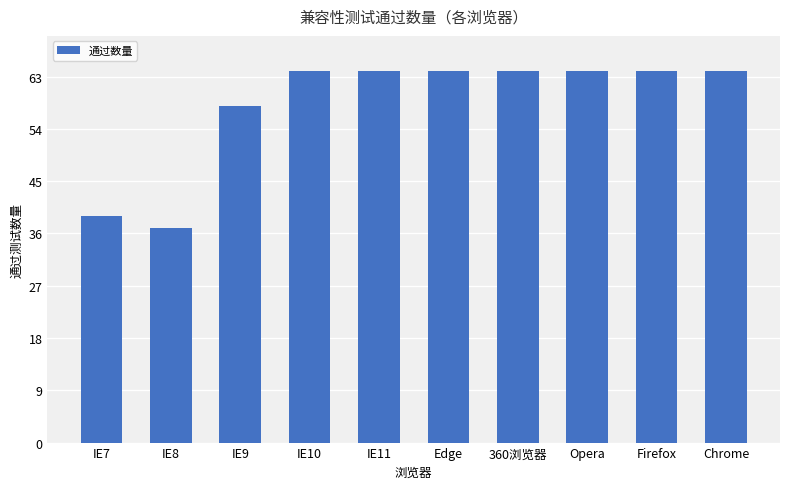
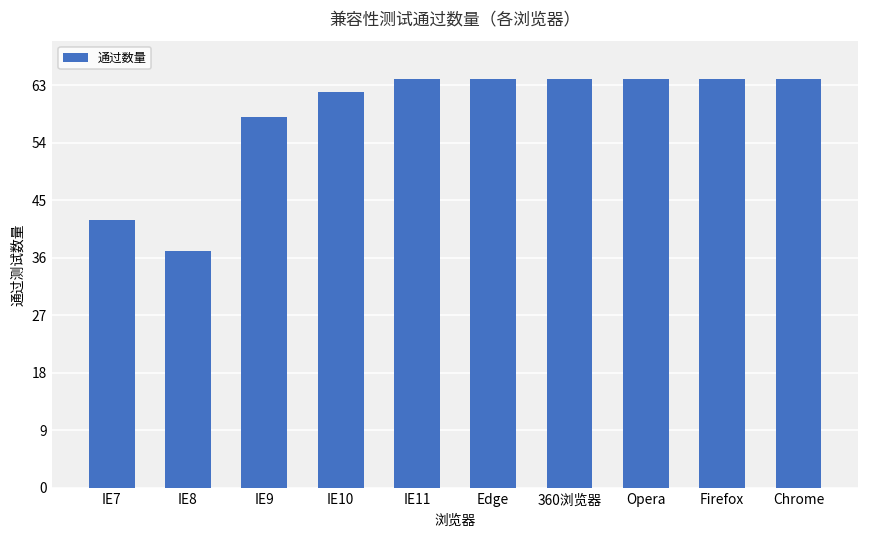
IE7: 39 -> 42
IE10: 64 -> 62
